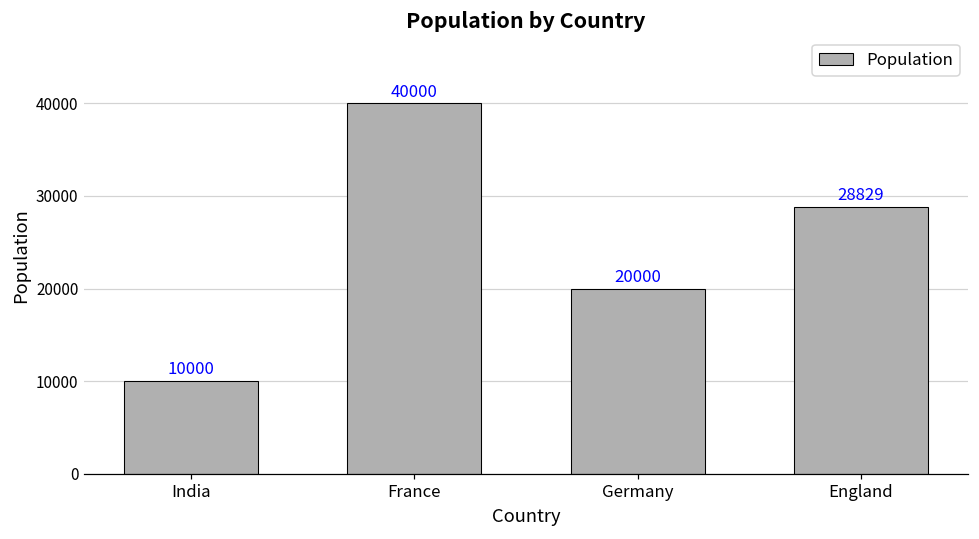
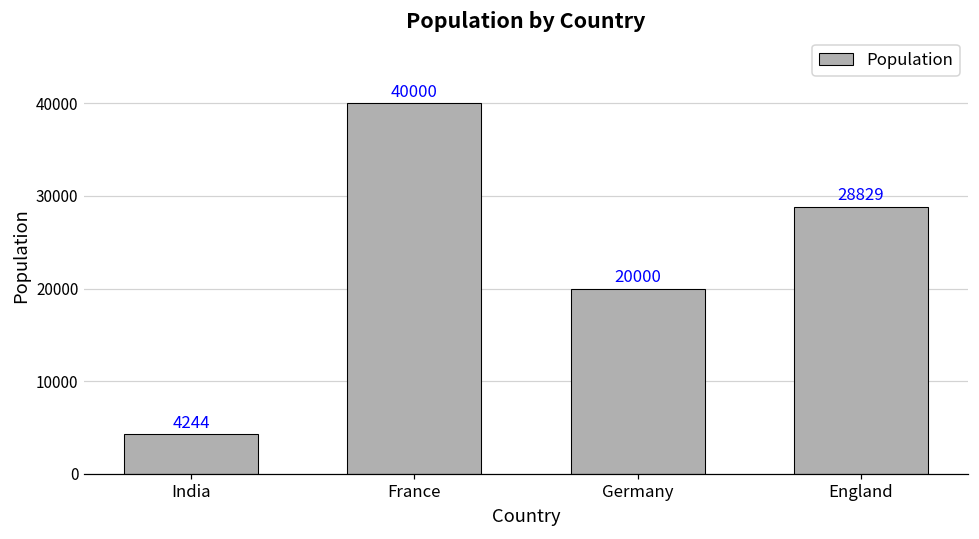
India: 10000 -> 4244
